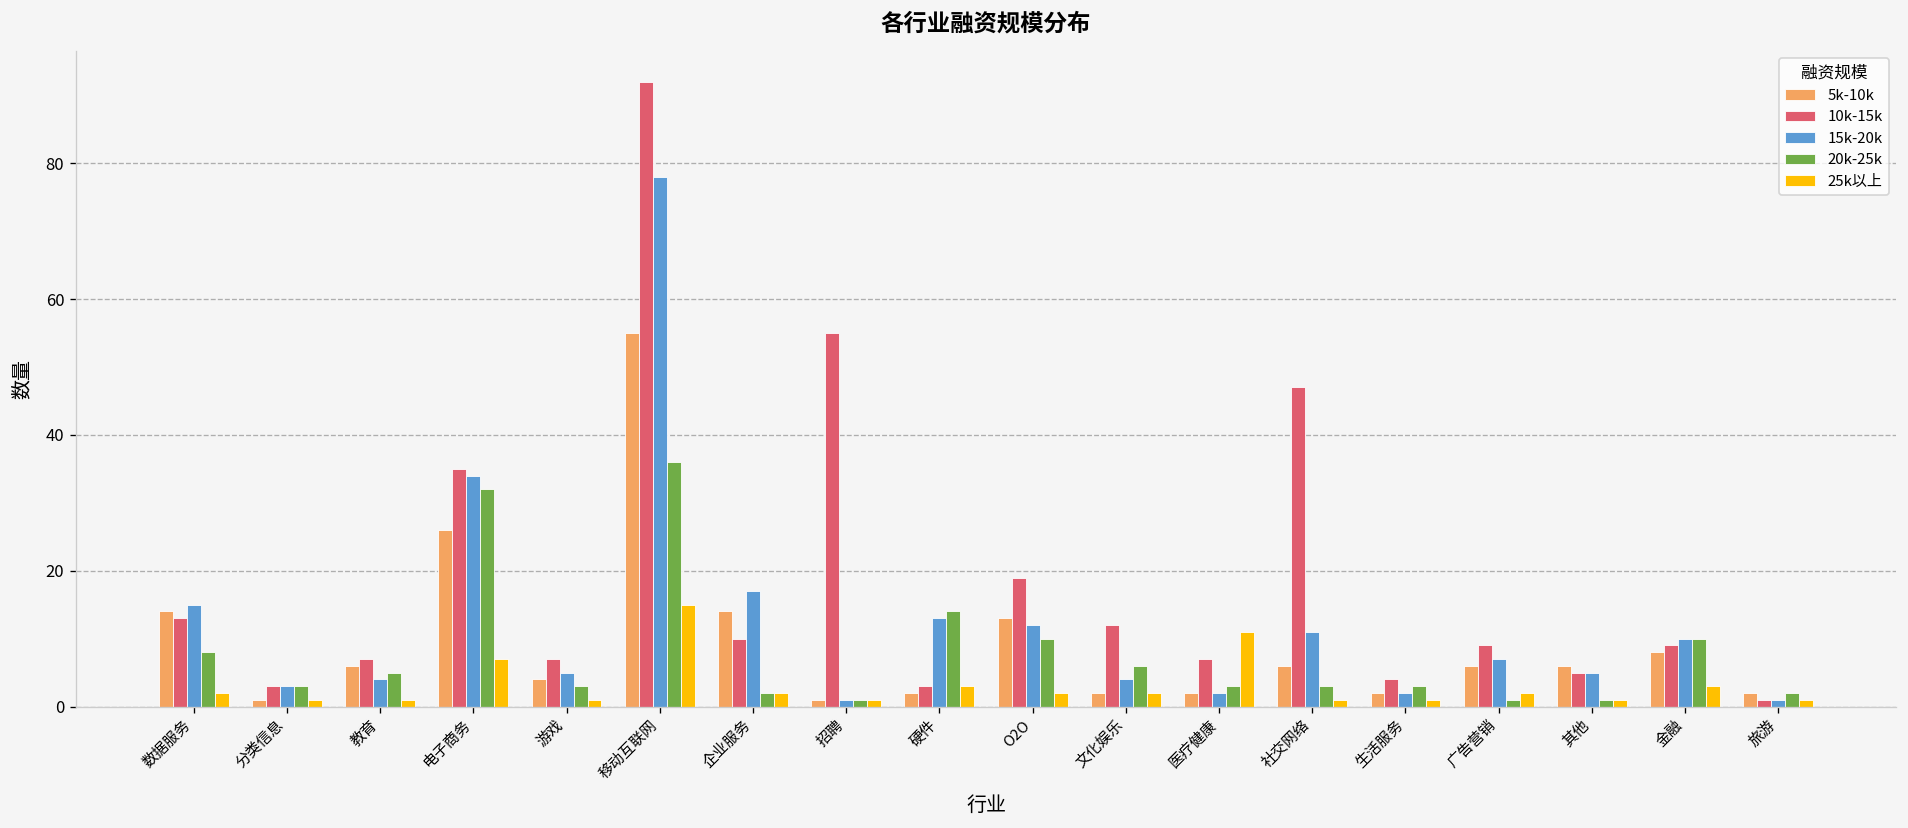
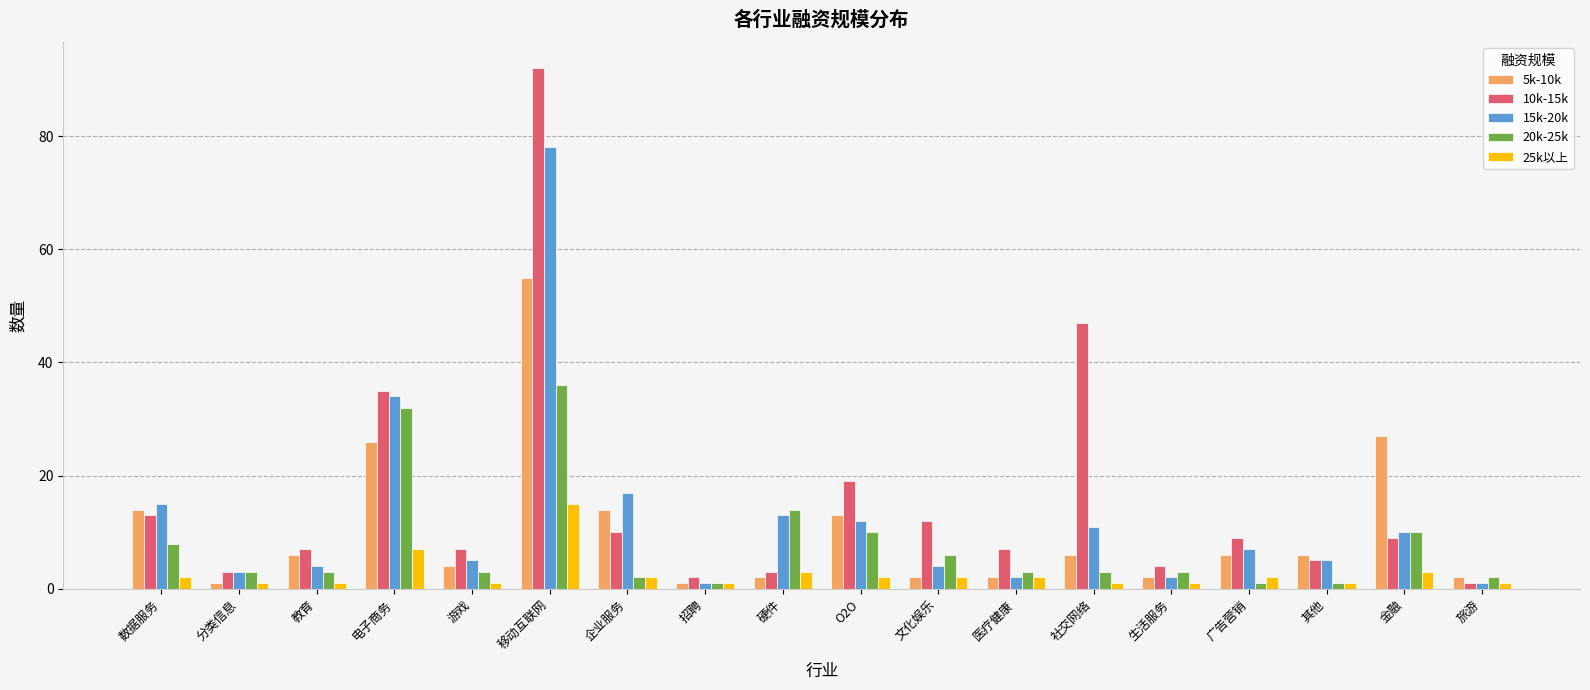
20k-25k, 教育: 5 -> 3
10k-15k, 招聘: 55 -> 2
25k以上, 医疗健康: 11 -> 2
5k-10k, 金融: 8 -> 27
